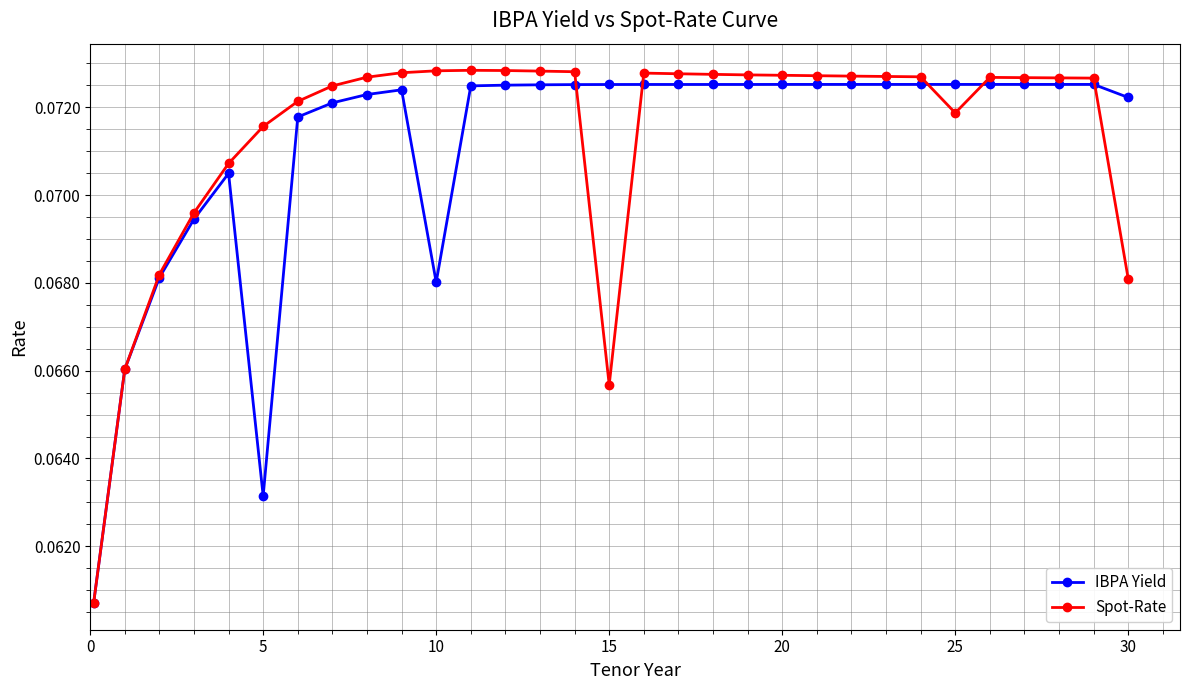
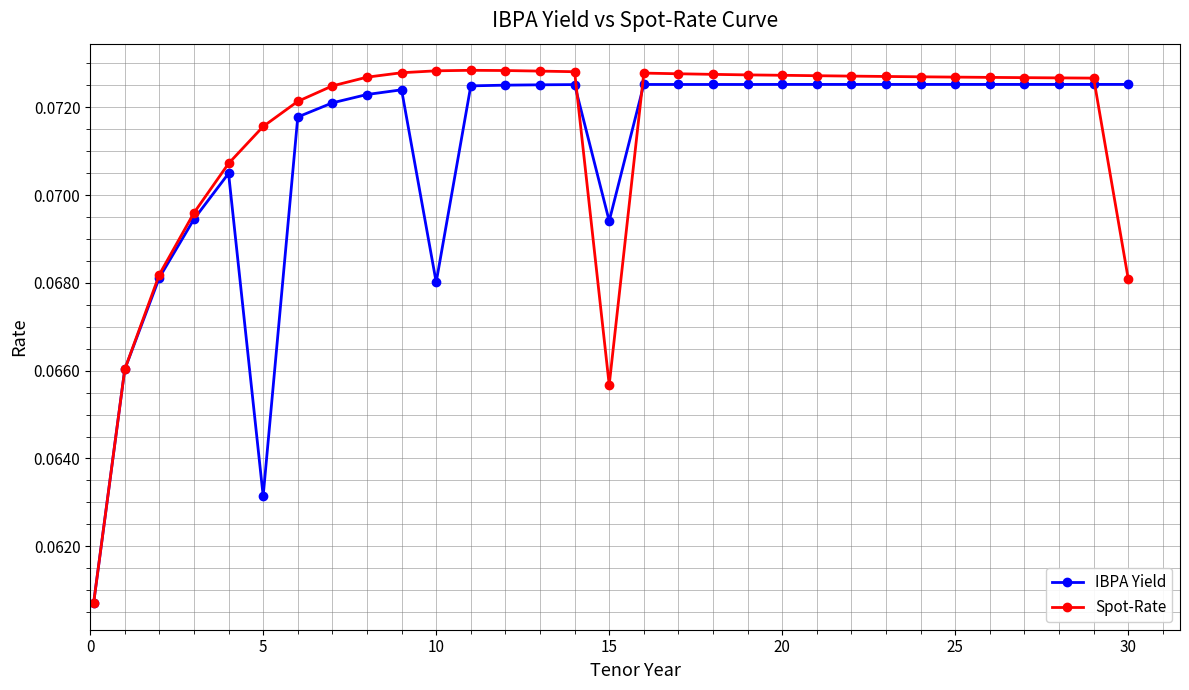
IBPA Yield, 15: 0.0725 -> 0.0694
Spot-Rate, 25: 0.0719 -> 0.0727
IBPA Yield, 30: 0.0722 -> 0.0725
